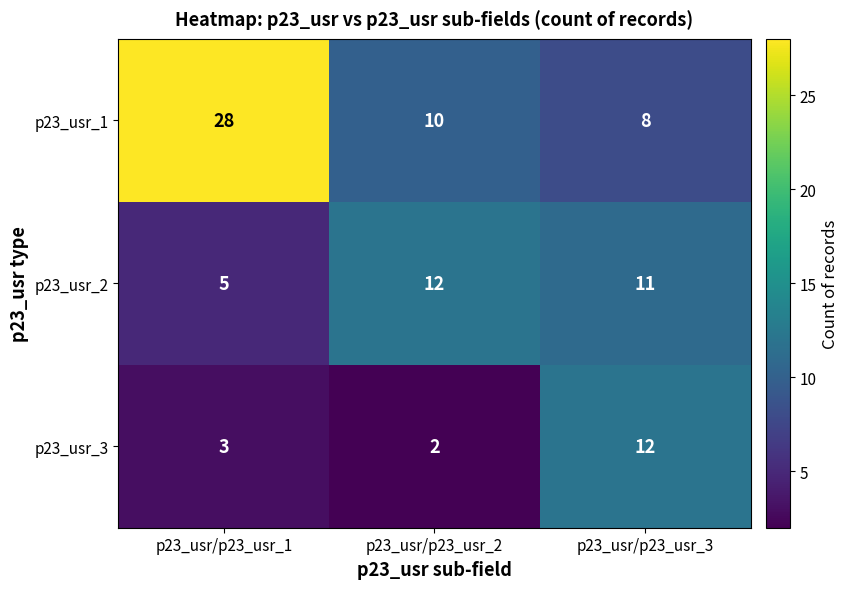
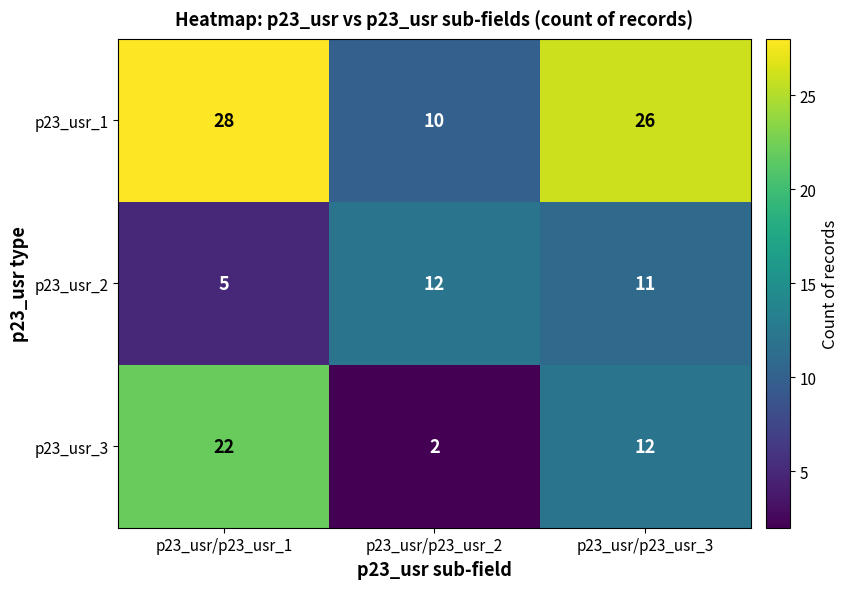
p23_usr_1, p23_usr/p23_usr_3: 8 -> 26
p23_usr_3, p23_usr/p23_usr_1: 3 -> 22
